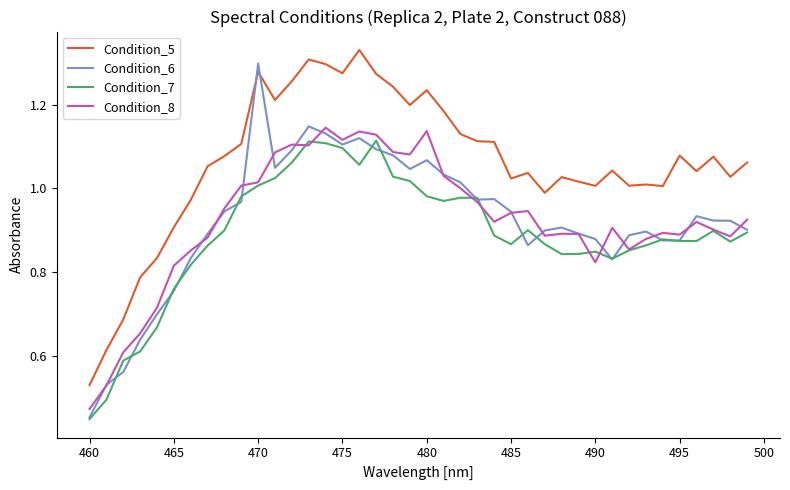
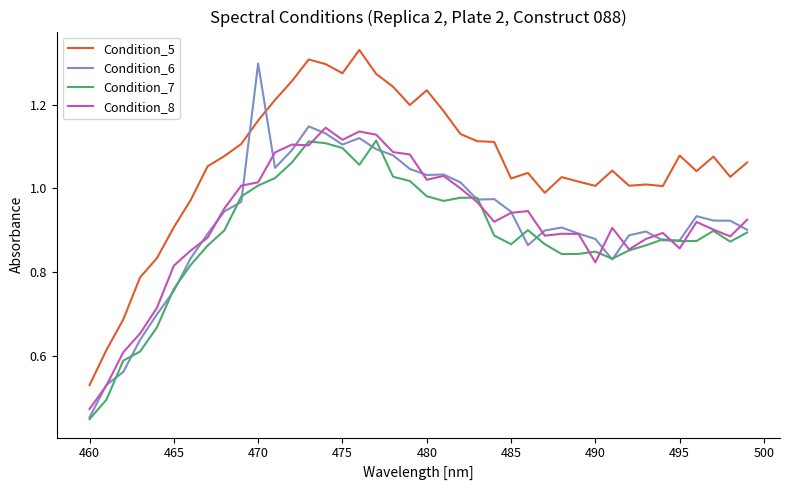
Condition_5, 470: 1.28 -> 1.16
Condition_6, 480: 1.07 -> 1.03
Condition_8, 480: 1.14 -> 1.02
Condition_8, 495: 0.89 -> 0.86
